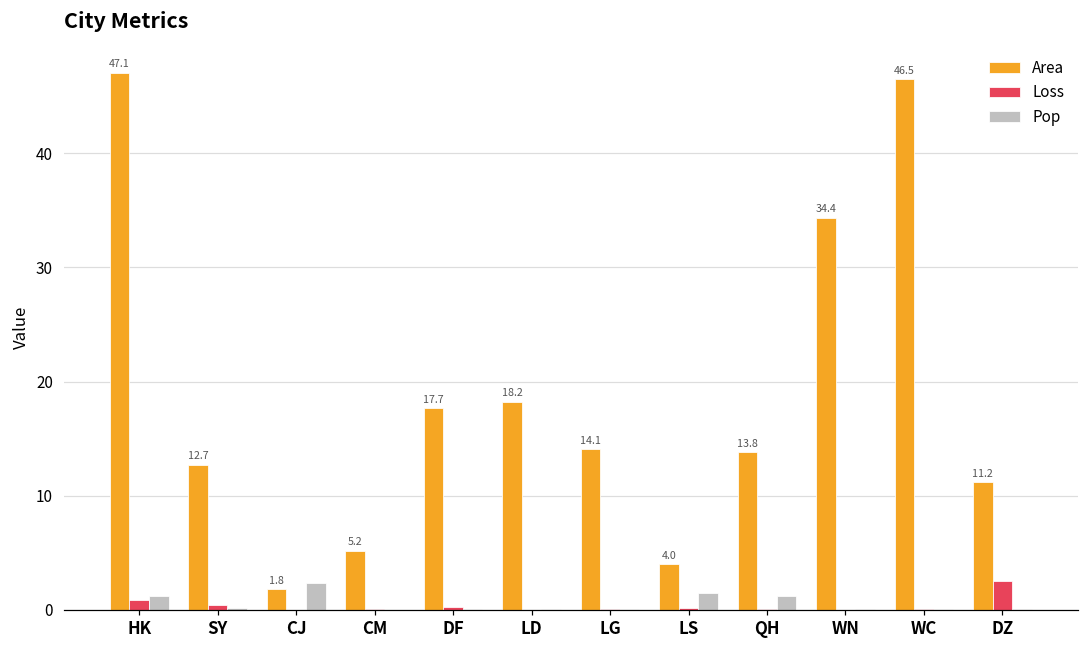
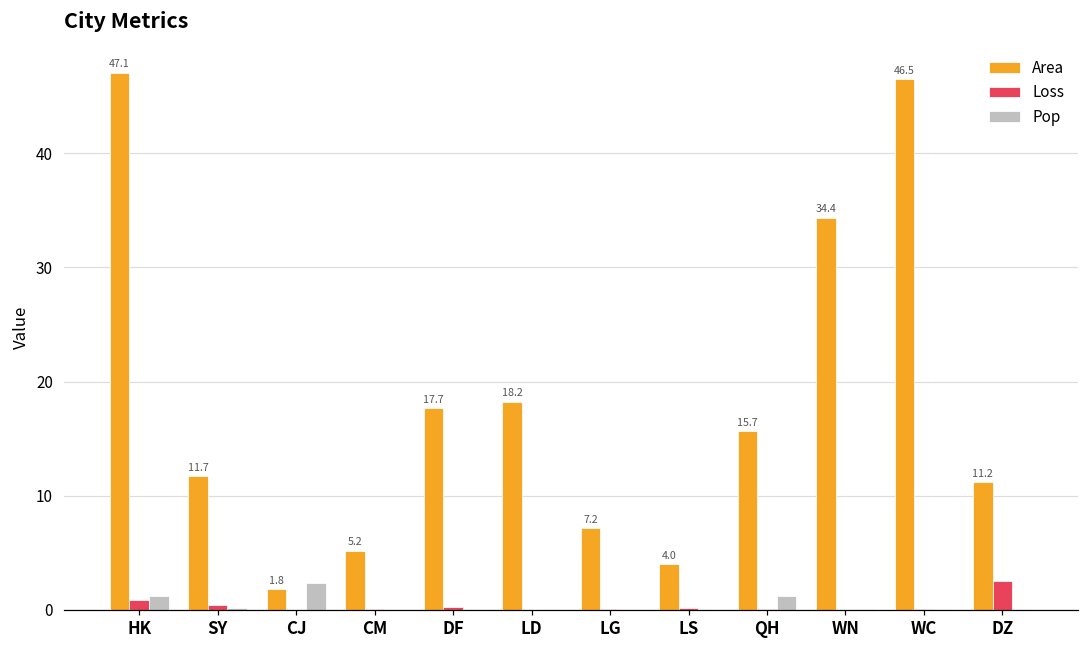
Area, SY: 12.7 -> 11.7
Area, LG: 14.1 -> 7.2
Pop, LS: 1.5 -> 0.0
Area, QH: 13.8 -> 15.7
